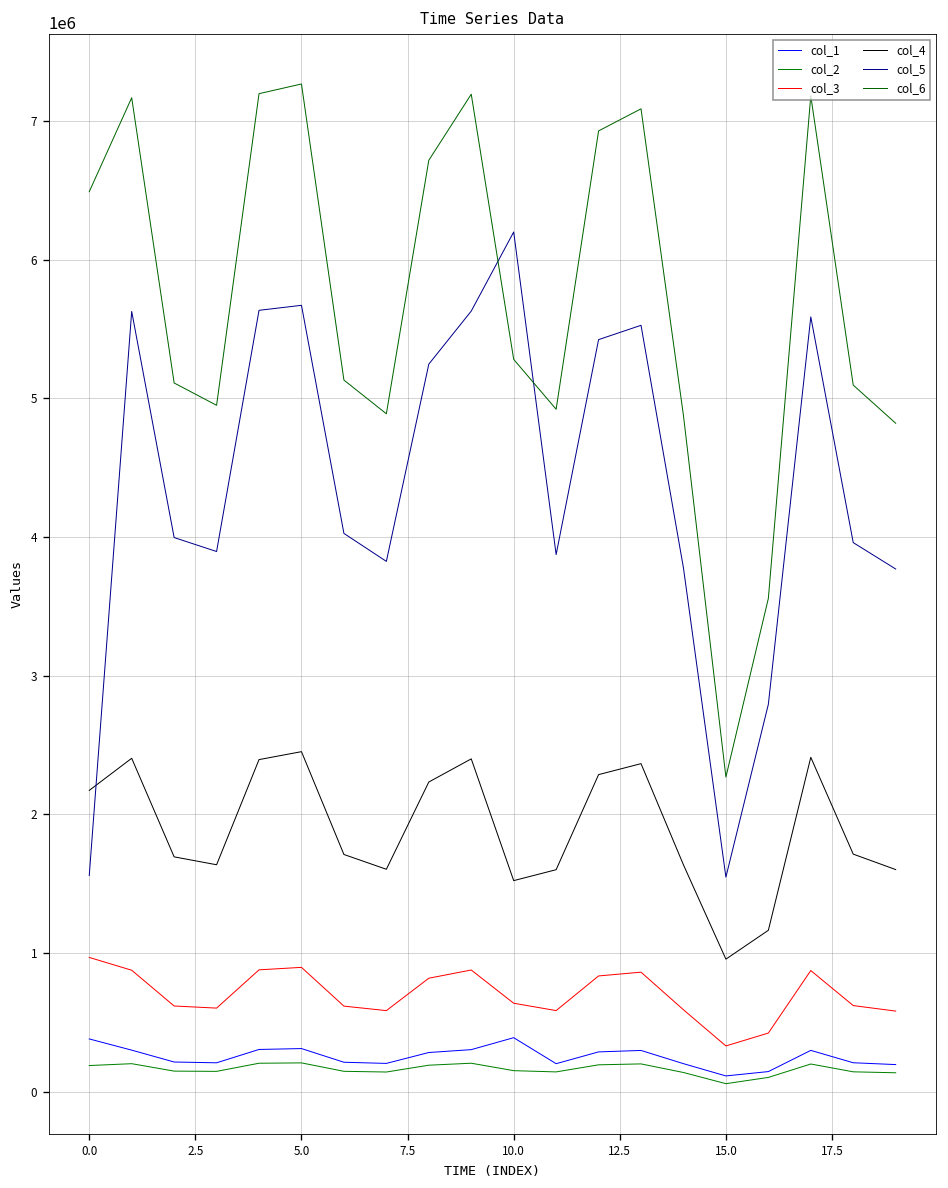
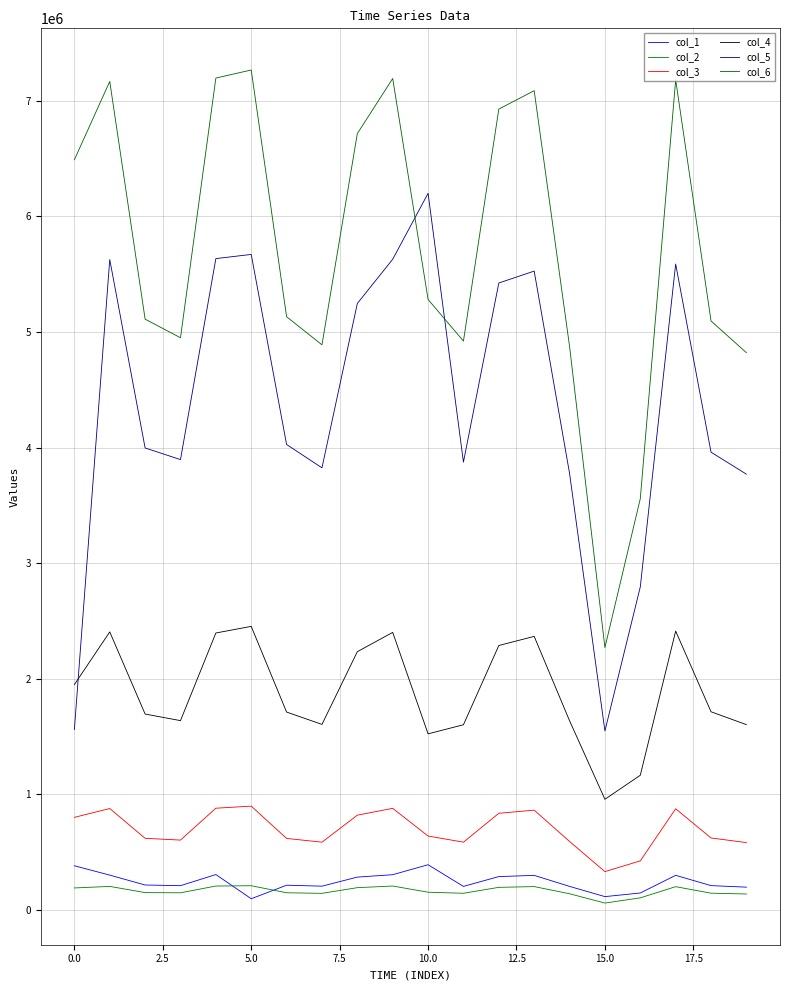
col_3, 0.0: 970000 -> 800000
col_4, 0.0: 2170000 -> 1950000
col_1, 5.0: 310000 -> 90000
